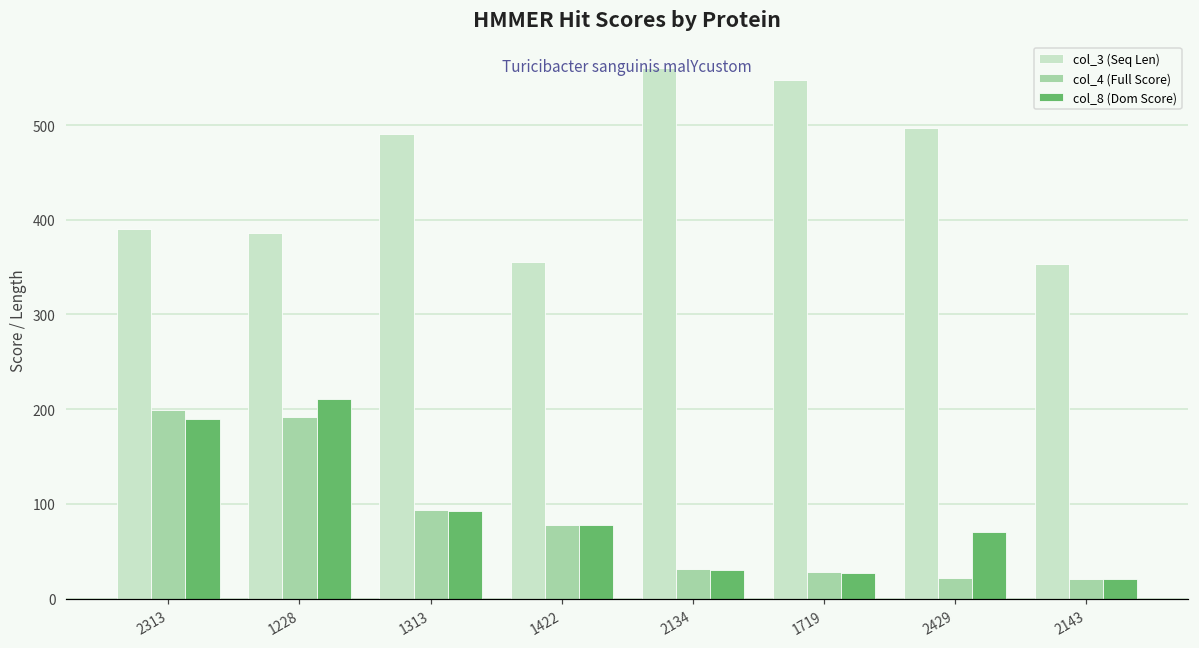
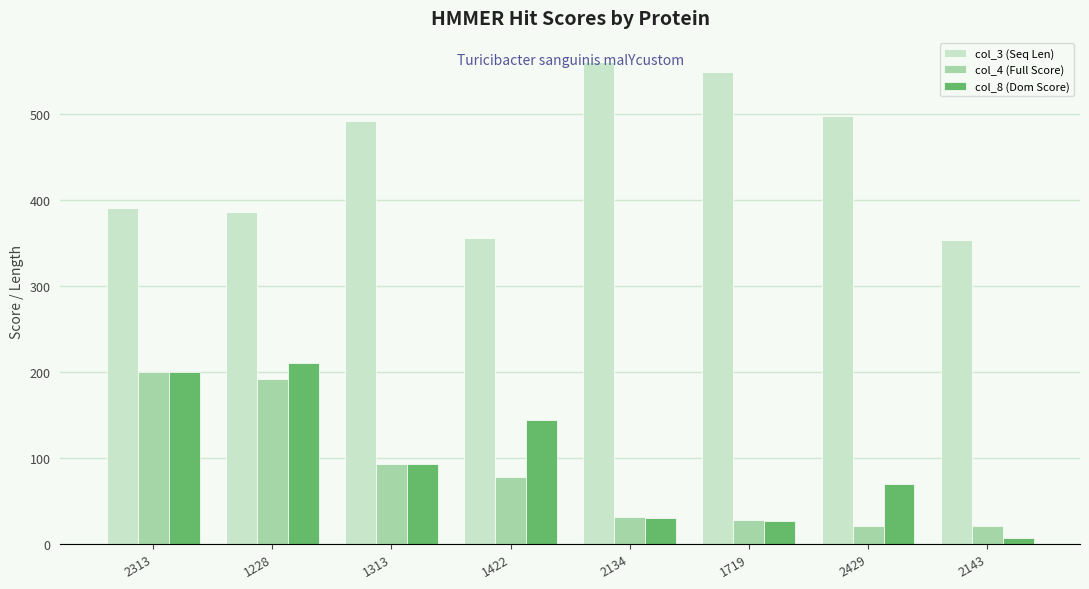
col_8 (Dom Score), 2313: 190 -> 200
col_8 (Dom Score), 1422: 80 -> 140
col_8 (Dom Score), 2143: 20 -> 10
